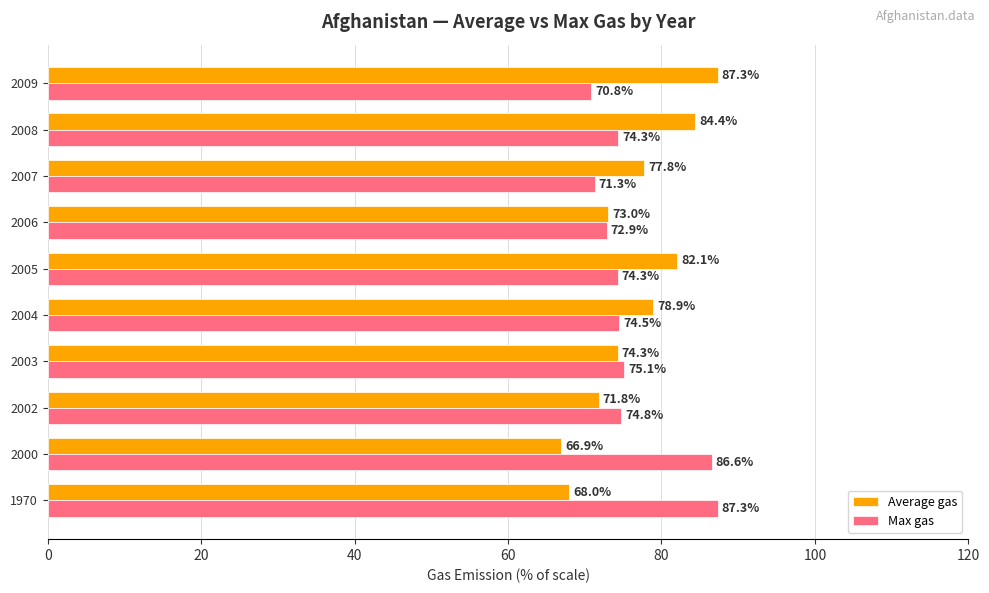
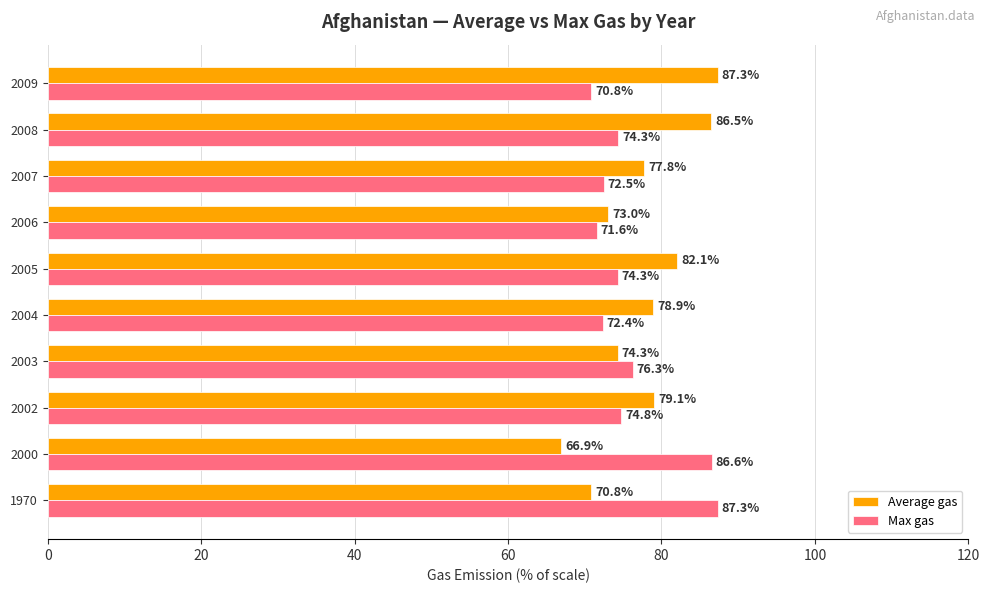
Average gas, 2008: 84.4% -> 86.5%
Max gas, 2007: 71.3% -> 72.5%
Max gas, 2006: 72.9% -> 71.6%
Max gas, 2004: 74.5% -> 72.4%
Max gas, 2003: 75.1% -> 76.3%
Average gas, 2002: 71.8% -> 79.1%
Average gas, 1970: 68.0% -> 70.8%
